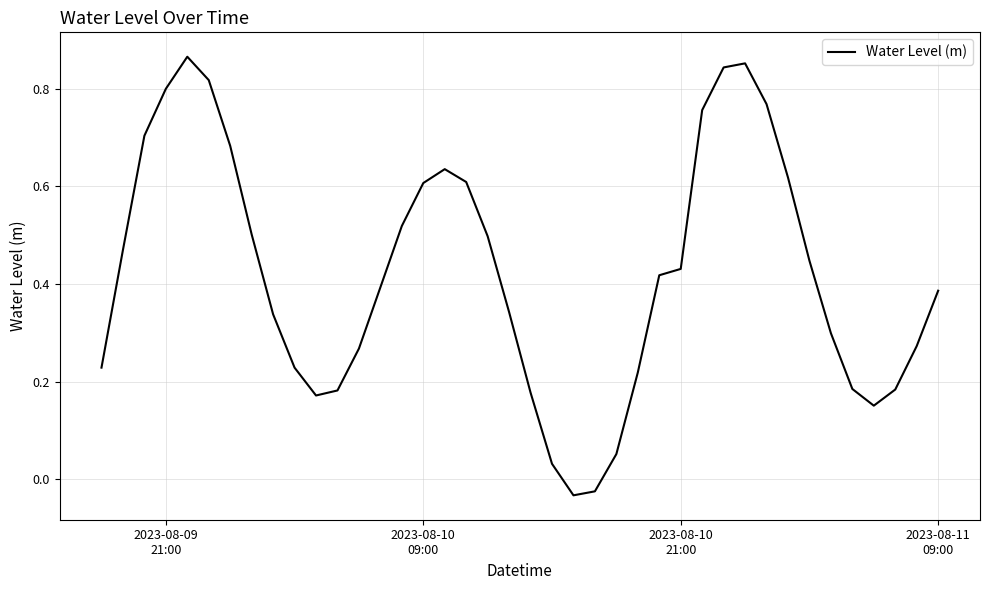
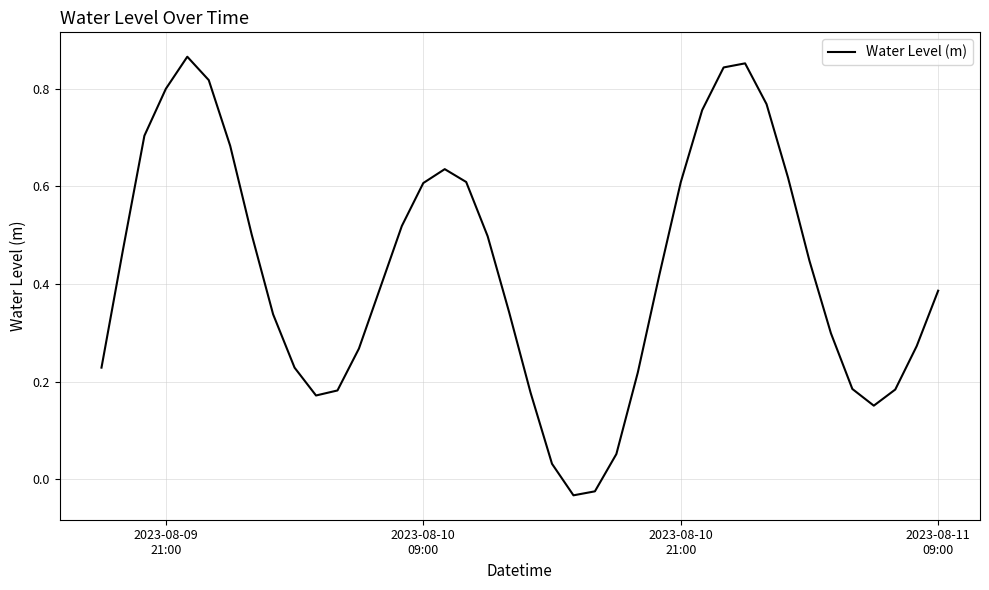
2023-08-10 21:00: 0.43 -> 0.61
